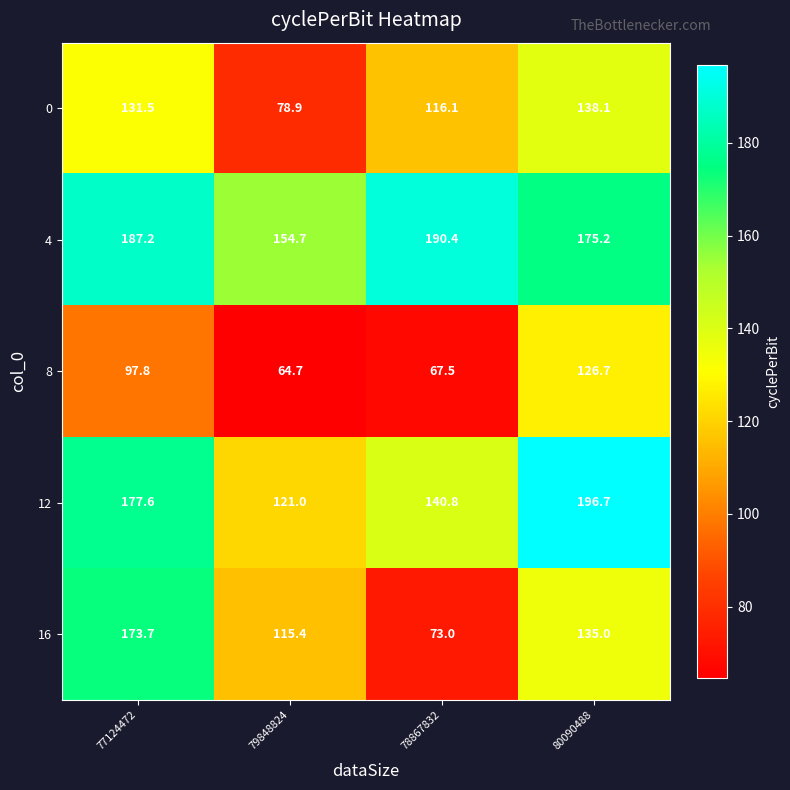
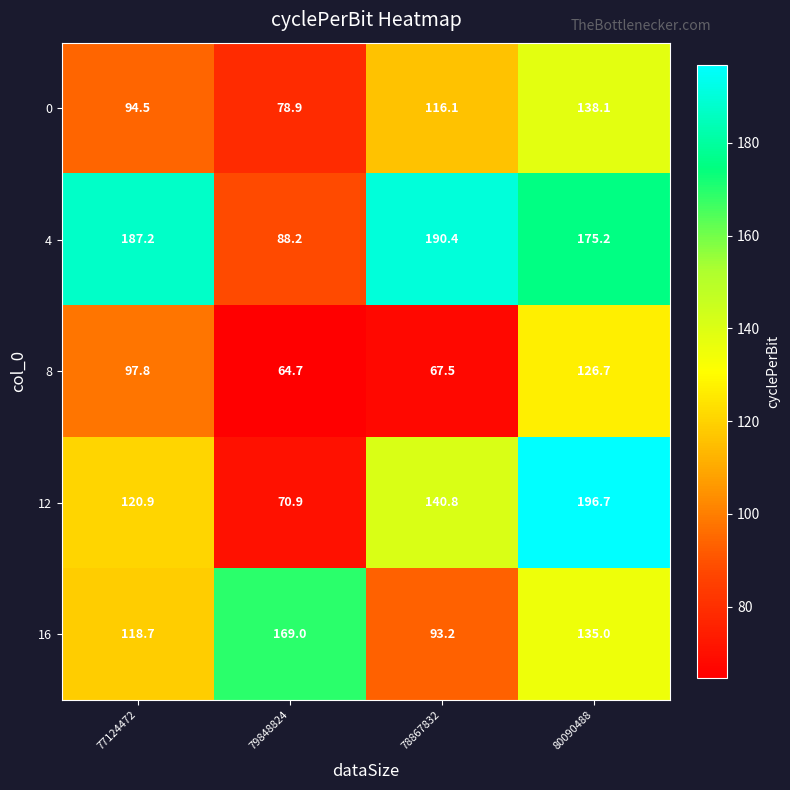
0, 77124472: 131.5 -> 94.5
4, 79848824: 154.7 -> 88.2
12, 77124472: 177.6 -> 120.9
12, 79848824: 121.0 -> 70.9
16, 77124472: 173.7 -> 118.7
16, 79848824: 115.4 -> 169.0
16, 78867832: 73.0 -> 93.2
